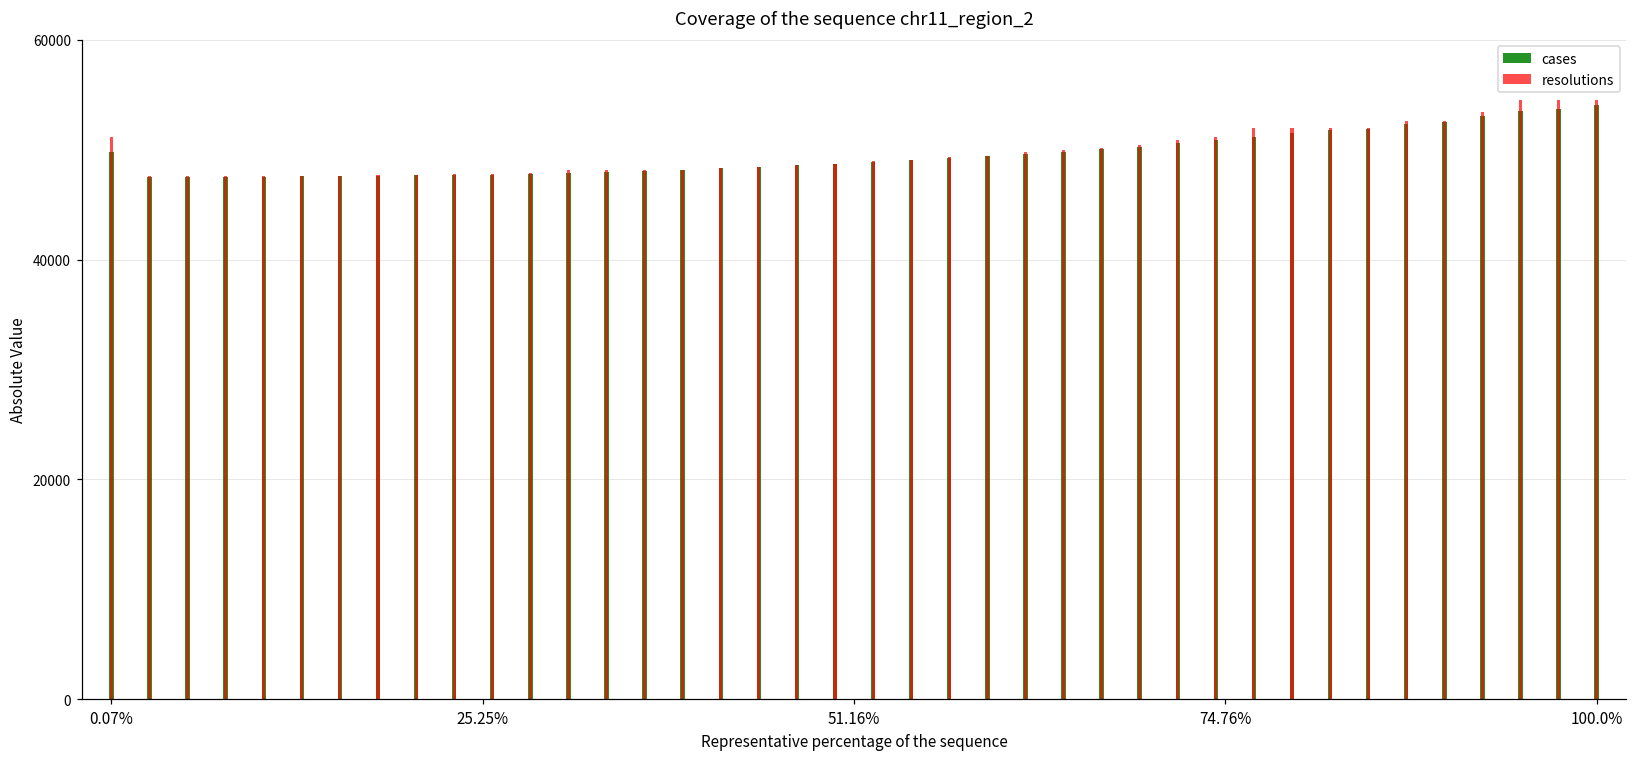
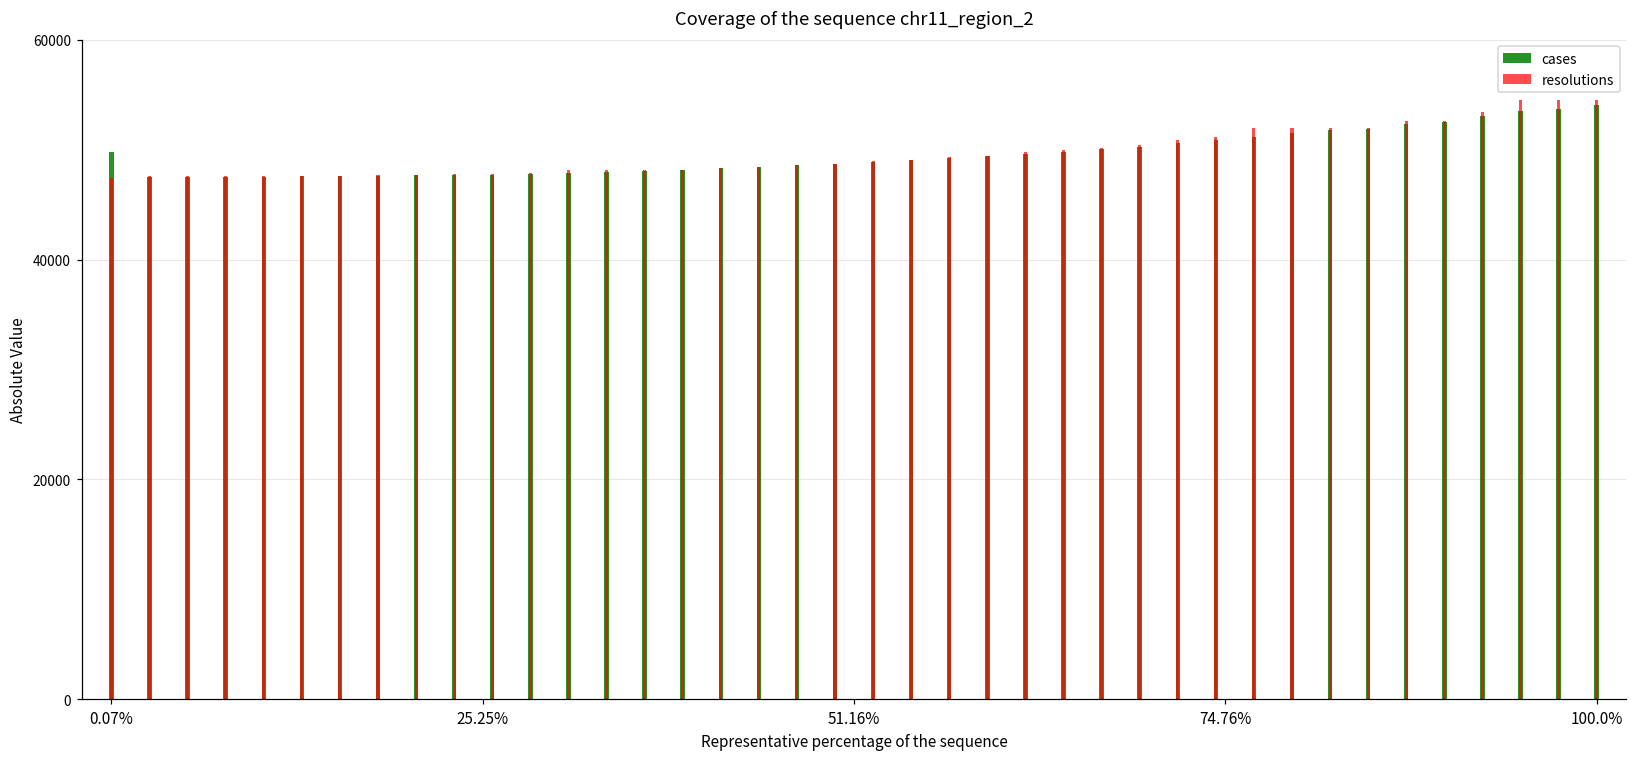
resolutions, 0.07%: 51000 -> 47000
